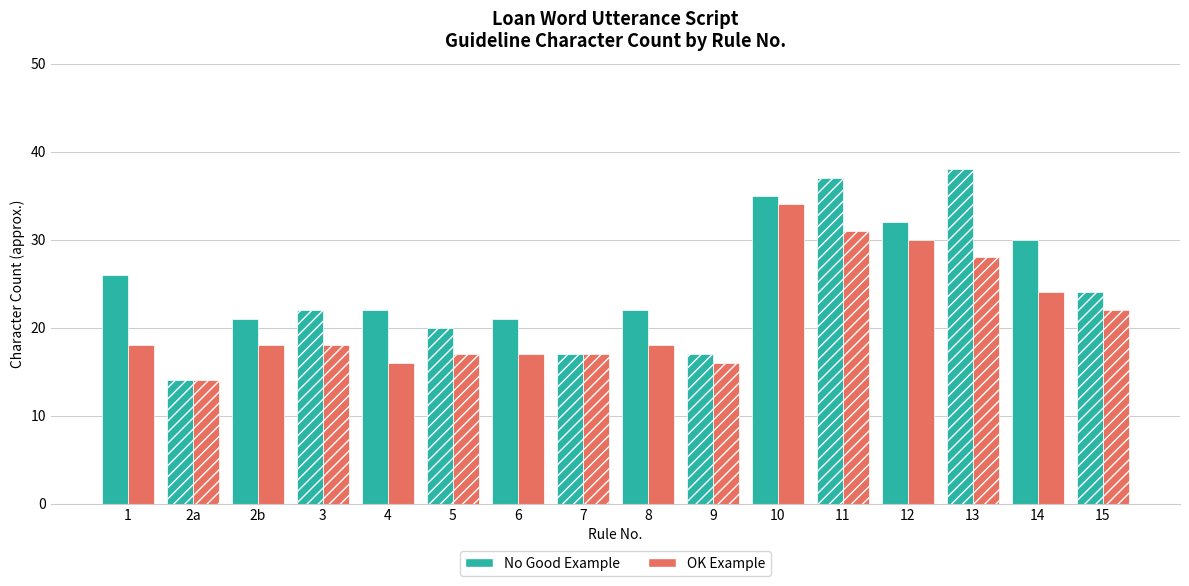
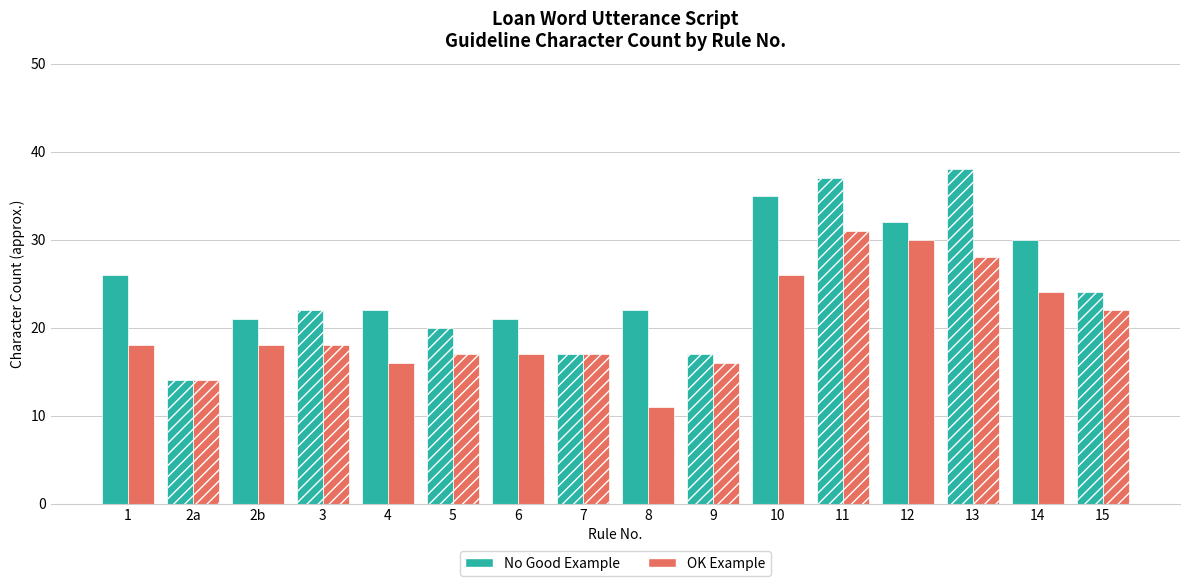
OK Example, 8: 18 -> 11
OK Example, 10: 34 -> 26
